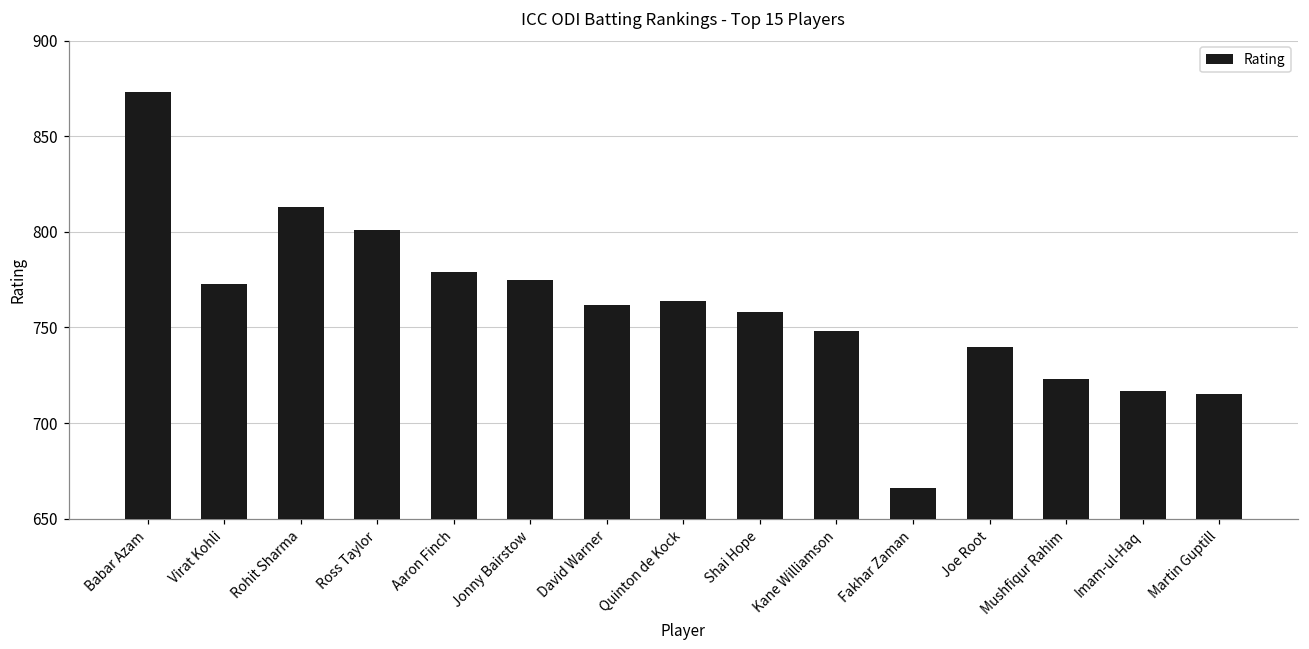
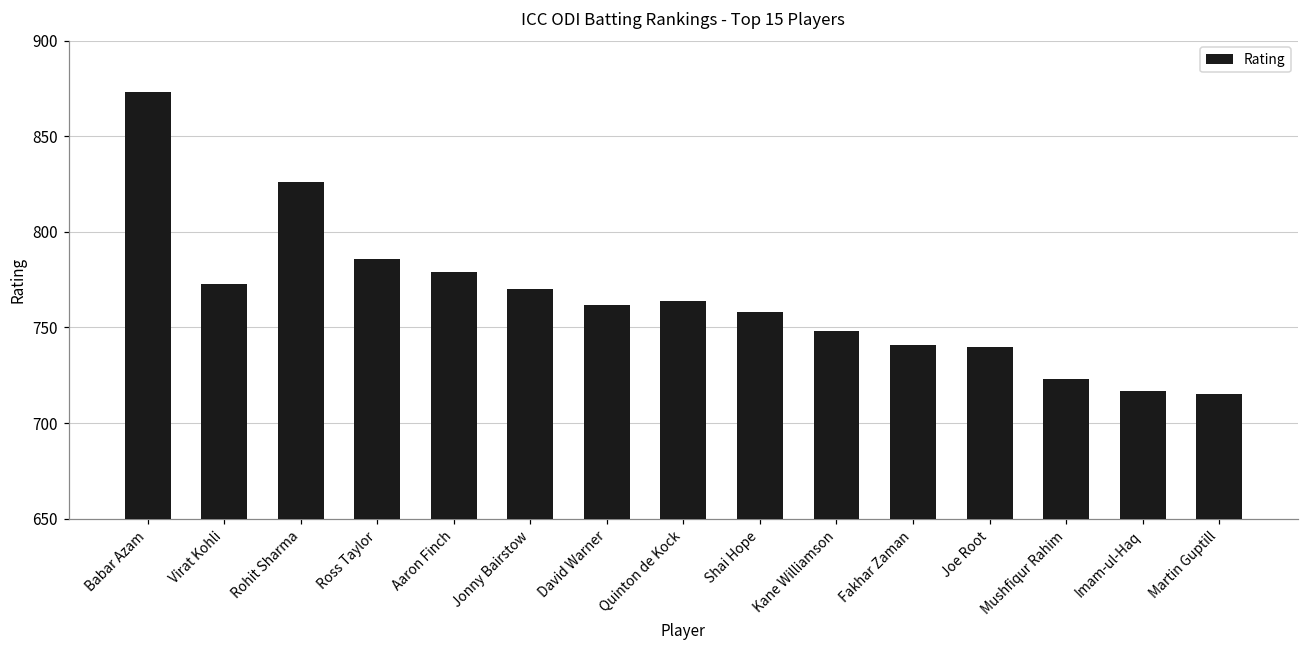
Rohit Sharma: 813 -> 826
Ross Taylor: 801 -> 786
Jonny Bairstow: 775 -> 770
Fakhar Zaman: 666 -> 741
